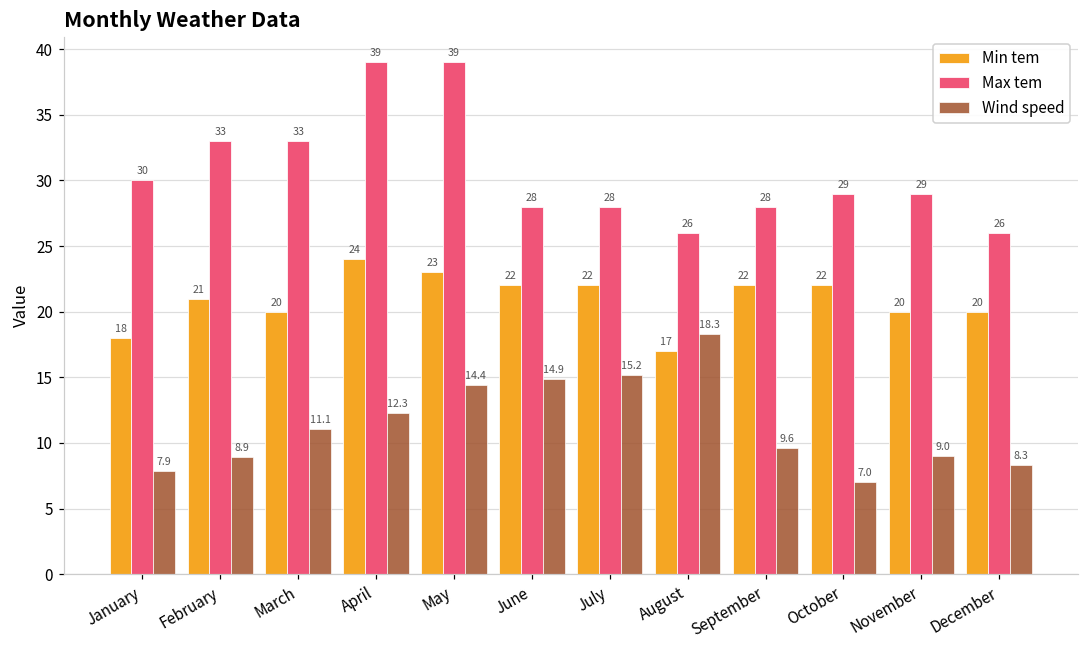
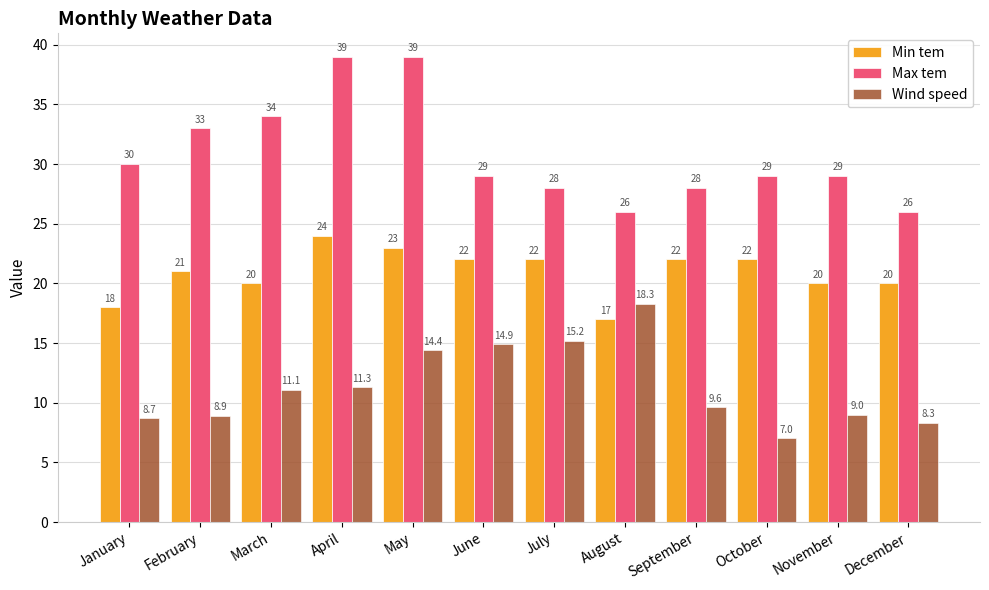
Wind speed, January: 7.9 -> 8.7
Max tem, March: 33 -> 34
Wind speed, April: 12.3 -> 11.3
Max tem, June: 28 -> 29
